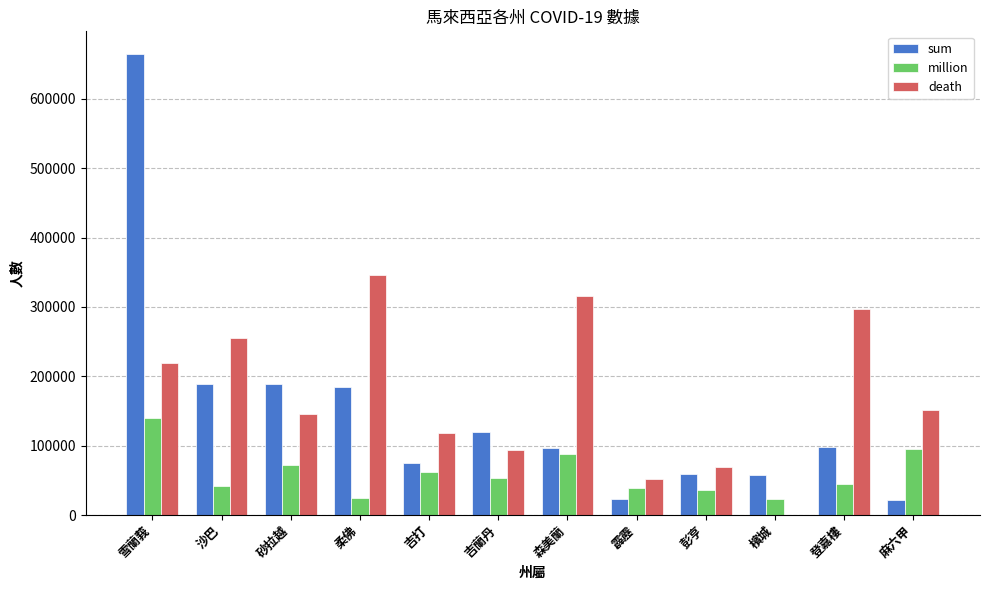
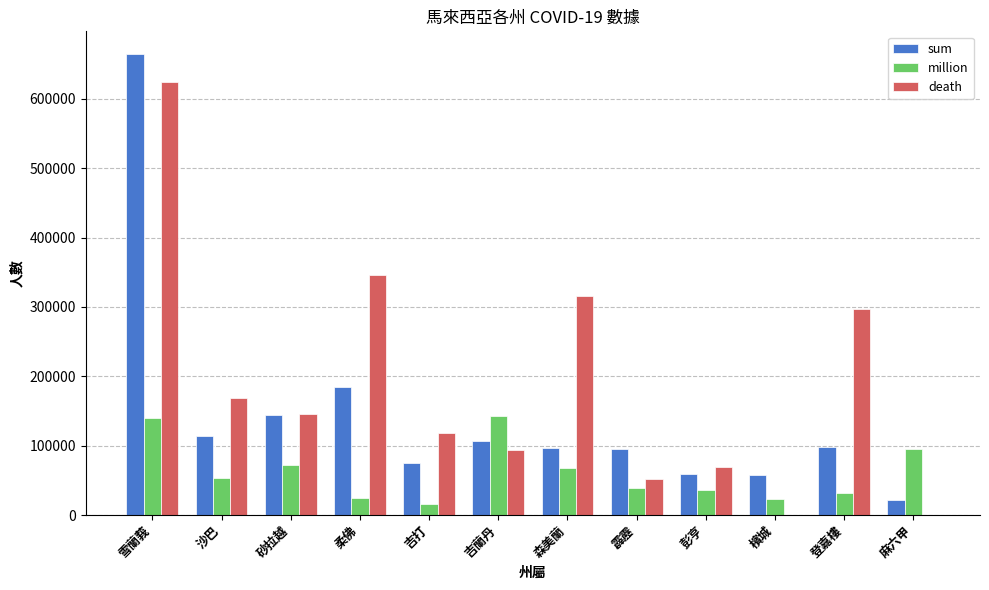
death, 雪蘭莪: 220000 -> 620000
sum, 沙巴: 190000 -> 110000
million, 沙巴: 40000 -> 50000
death, 沙巴: 260000 -> 170000
sum, 砂拉越: 190000 -> 140000
million, 吉打: 60000 -> 20000
sum, 吉蘭丹: 120000 -> 110000
million, 吉蘭丹: 50000 -> 140000
million, 森美蘭: 90000 -> 70000
sum, 霹靂: 20000 -> 90000
million, 登嘉樓: 40000 -> 30000
death, 麻六甲: 150000 -> 0
